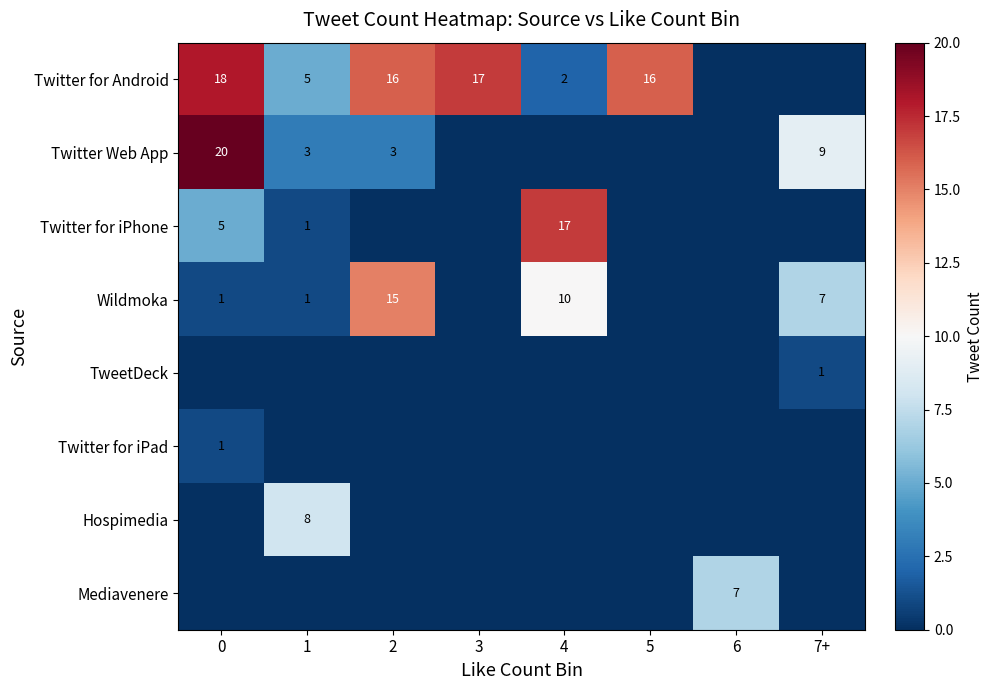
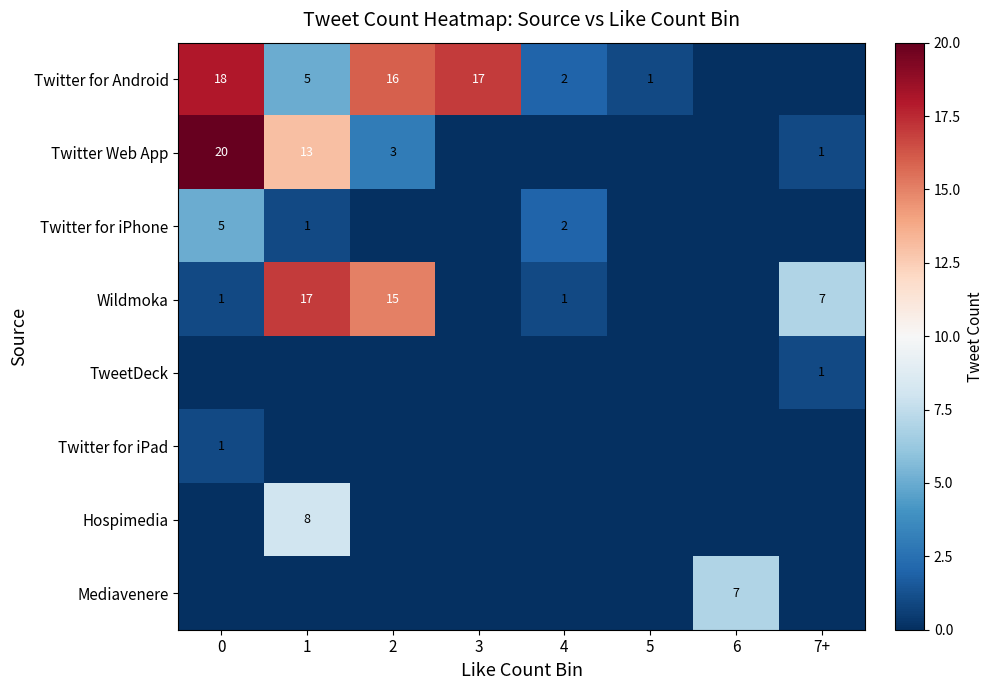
Twitter for Android, 5: 16 -> 1
Twitter Web App, 1: 3 -> 13
Twitter Web App, 7+: 9 -> 1
Twitter for iPhone, 4: 17 -> 2
Wildmoka, 1: 1 -> 17
Wildmoka, 4: 10 -> 1
